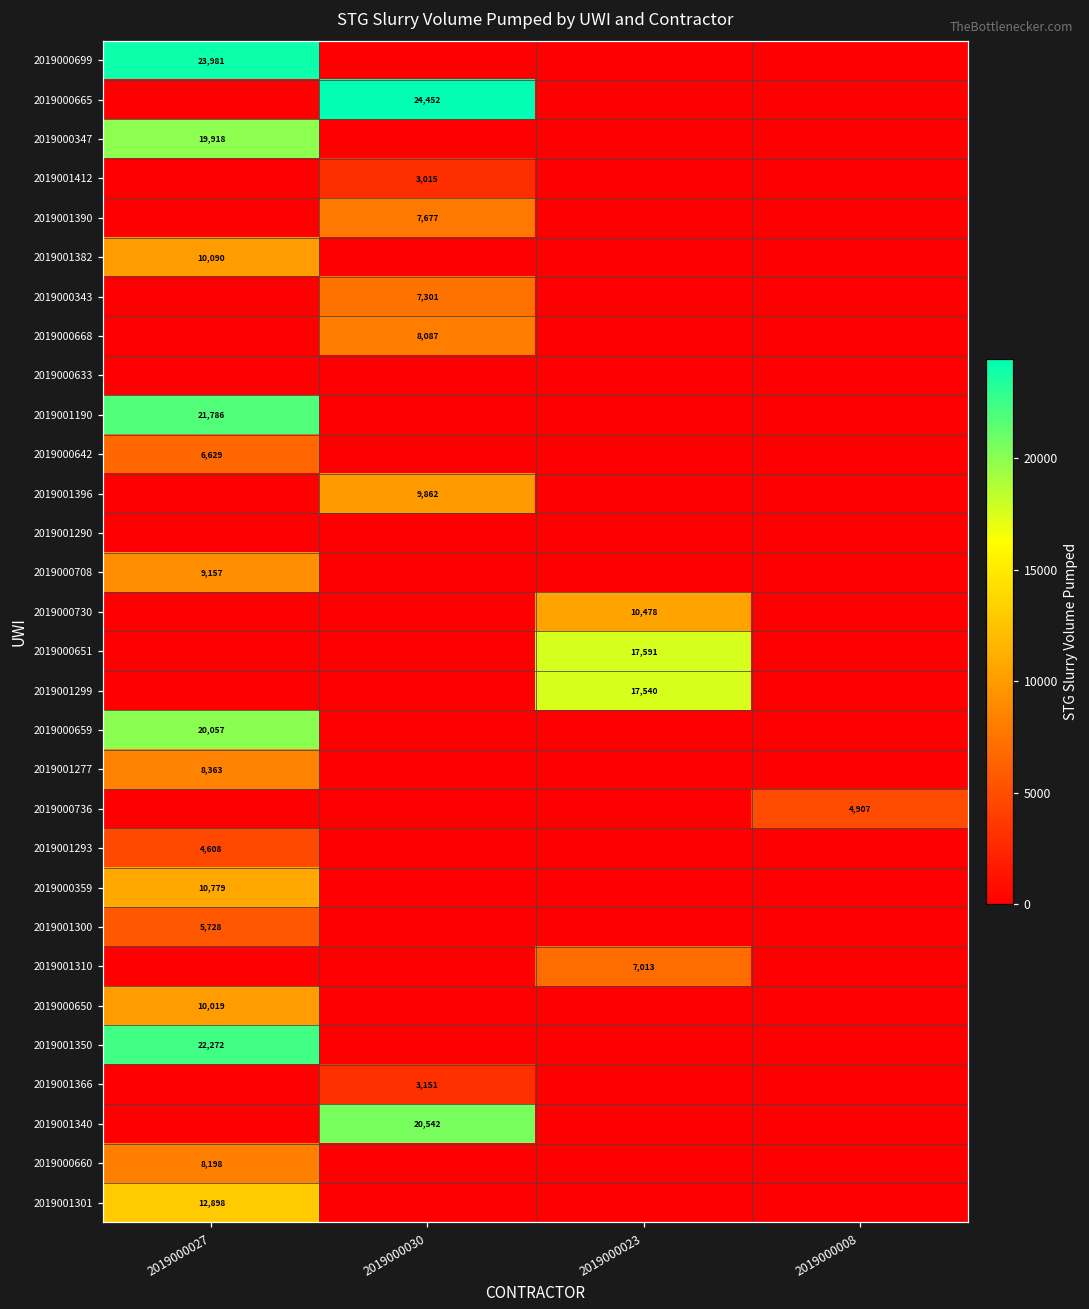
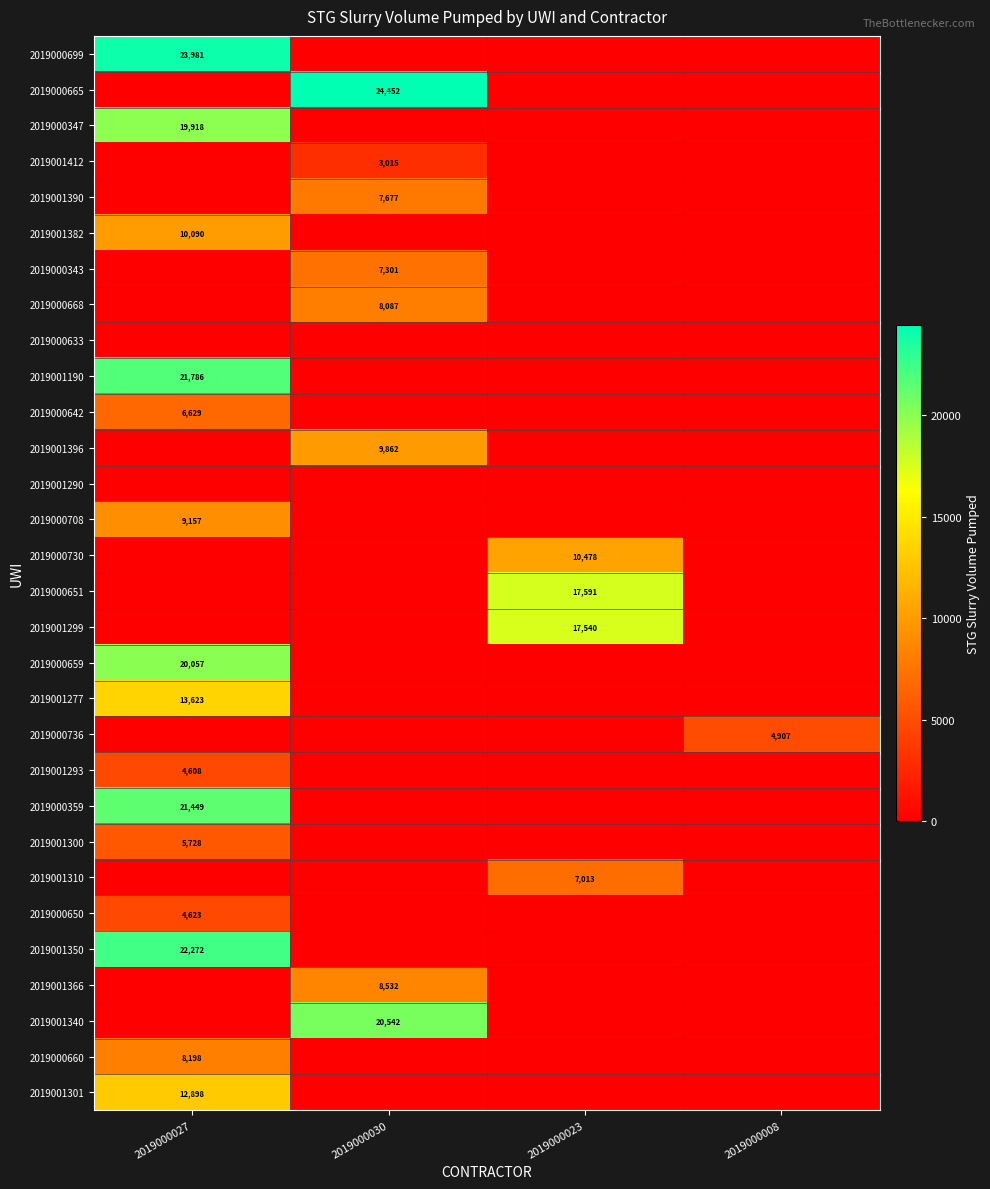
2019001277, 2019000027: 8,363 -> 13,623
2019000359, 2019000027: 10,779 -> 21,449
2019000650, 2019000027: 10,019 -> 4,623
2019001366, 2019000030: 3,151 -> 8,532
